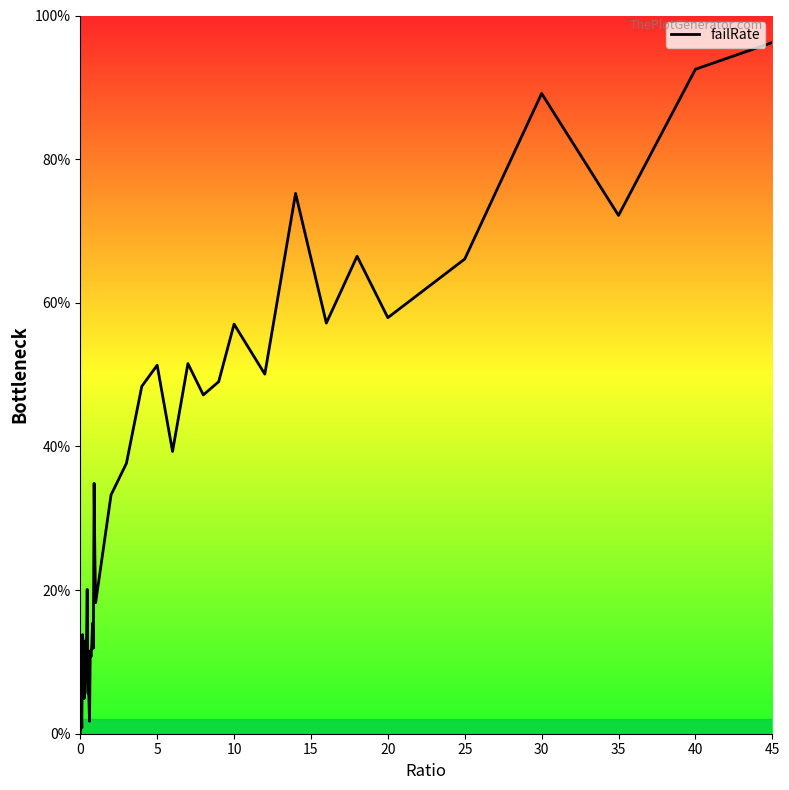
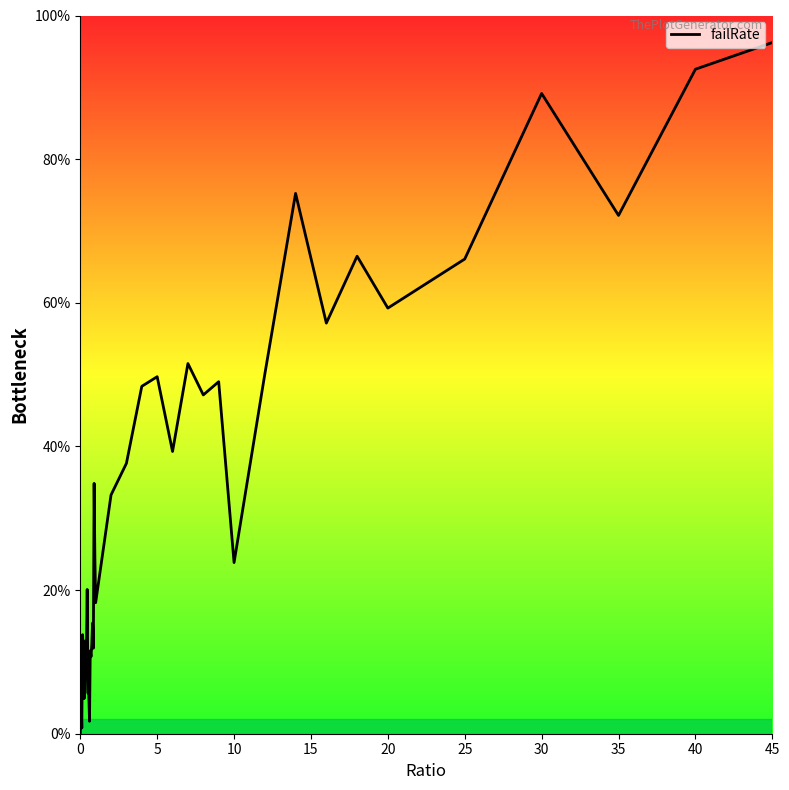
5: 51% -> 50%
10: 57% -> 24%
20: 58% -> 59%
